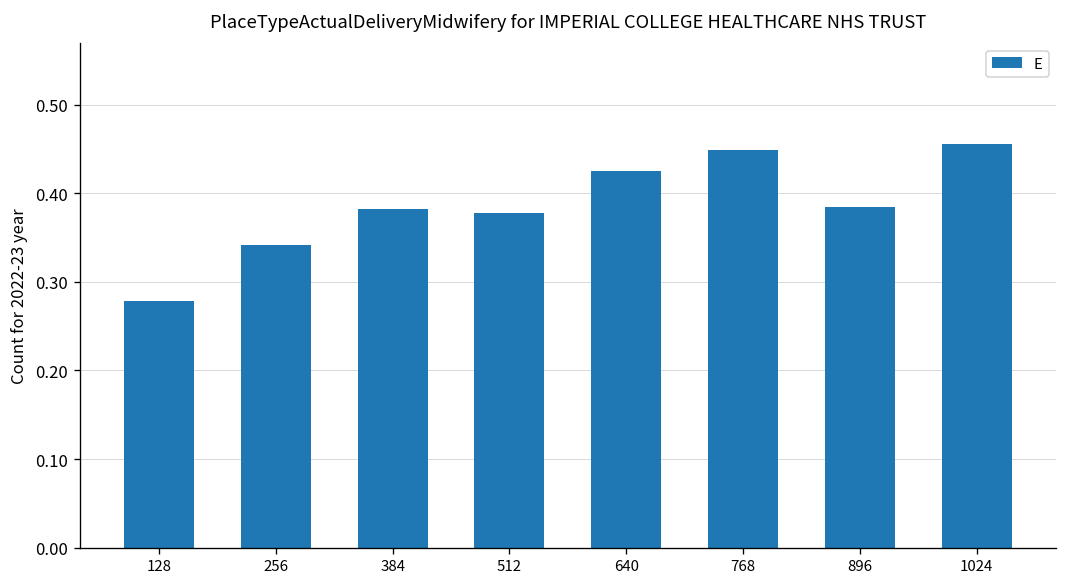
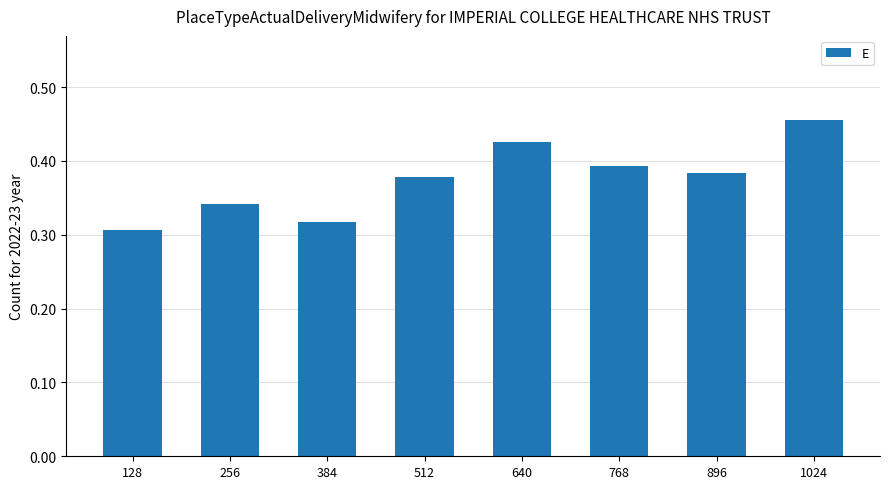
128: 0.28 -> 0.31
384: 0.38 -> 0.32
768: 0.45 -> 0.39
